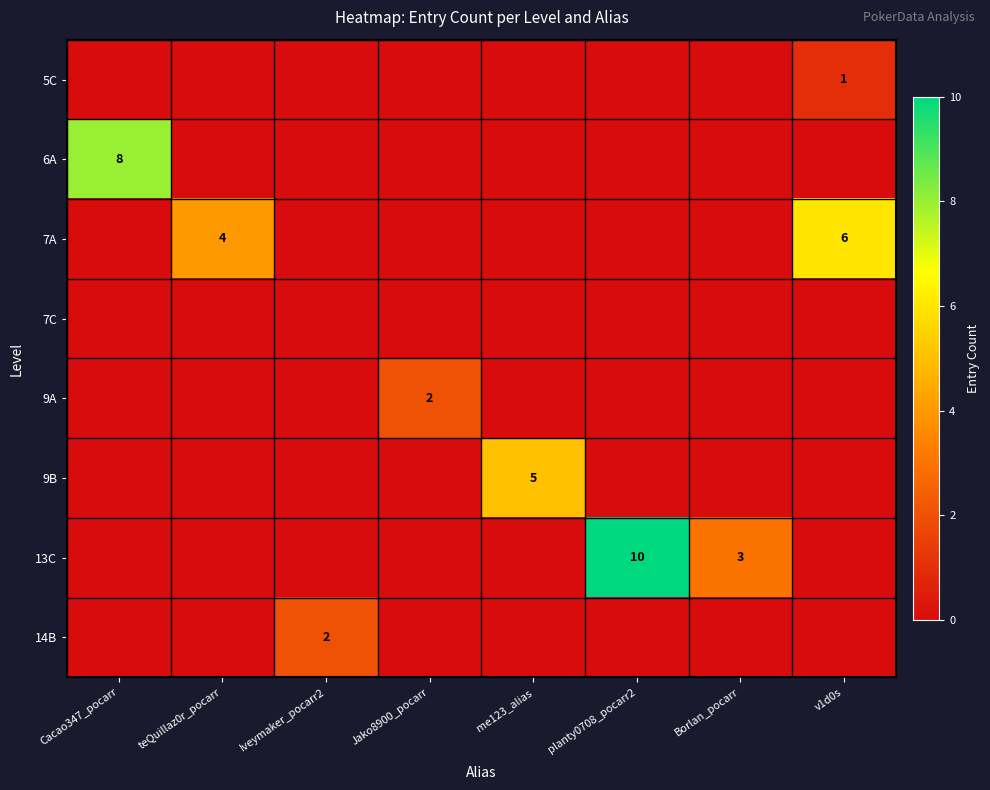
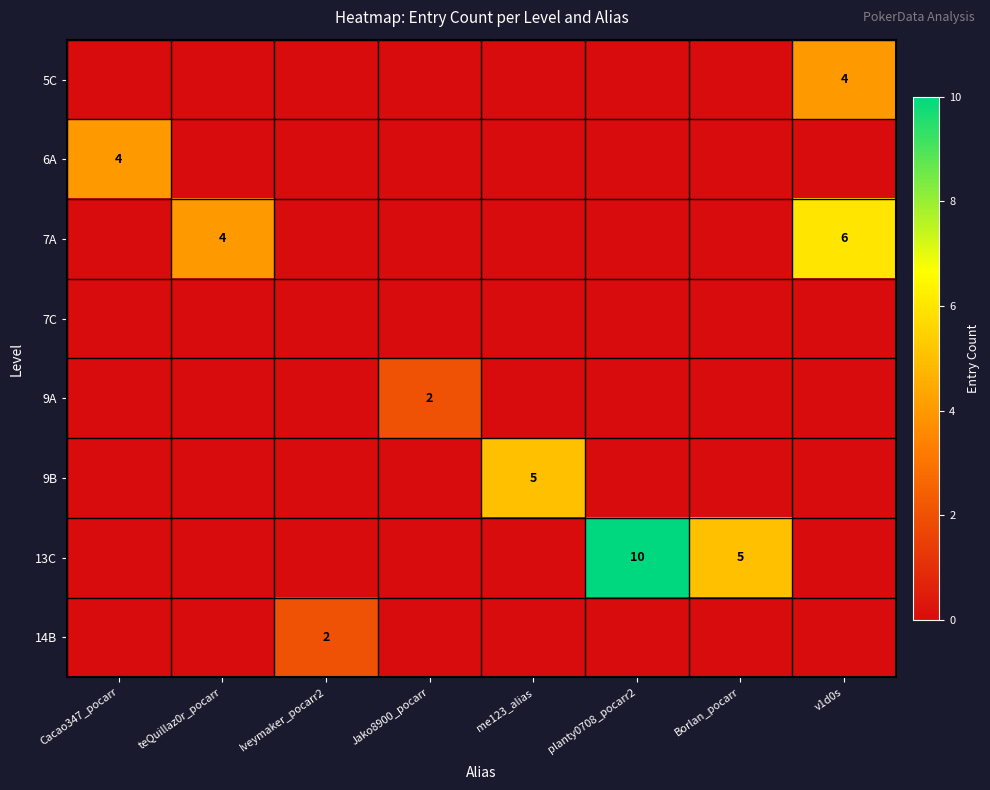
5C, v1d0s: 1 -> 4
6A, Cacao347_pocarr: 8 -> 4
13C, Borlan_pocarr: 3 -> 5
